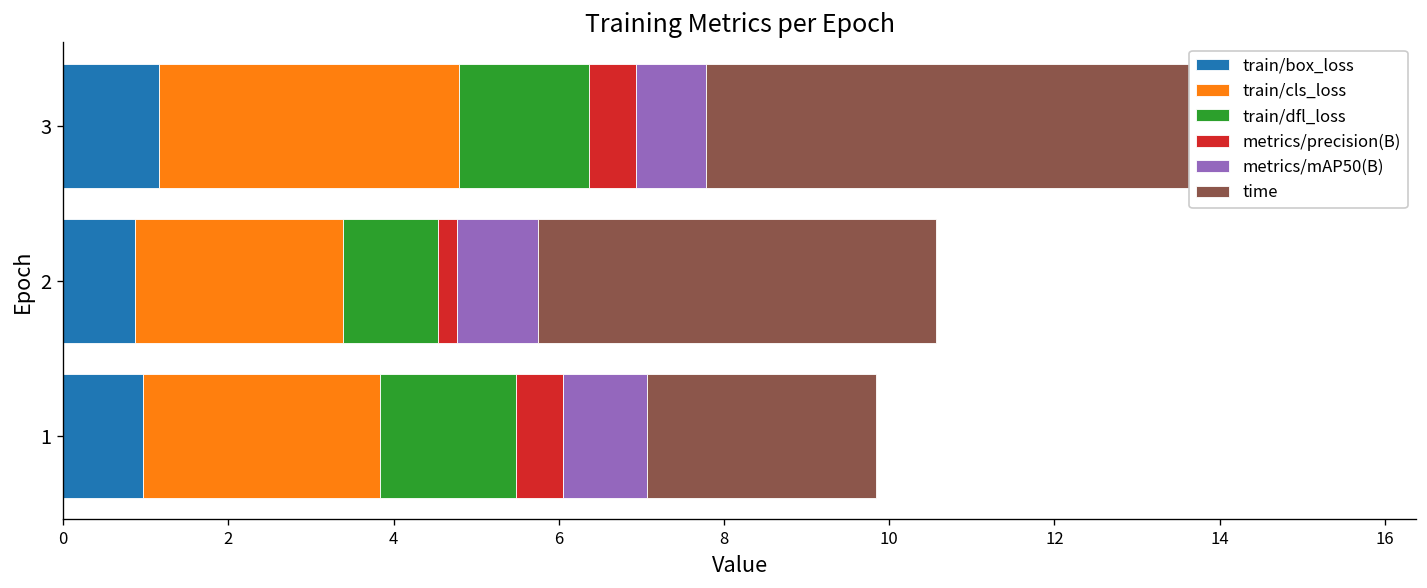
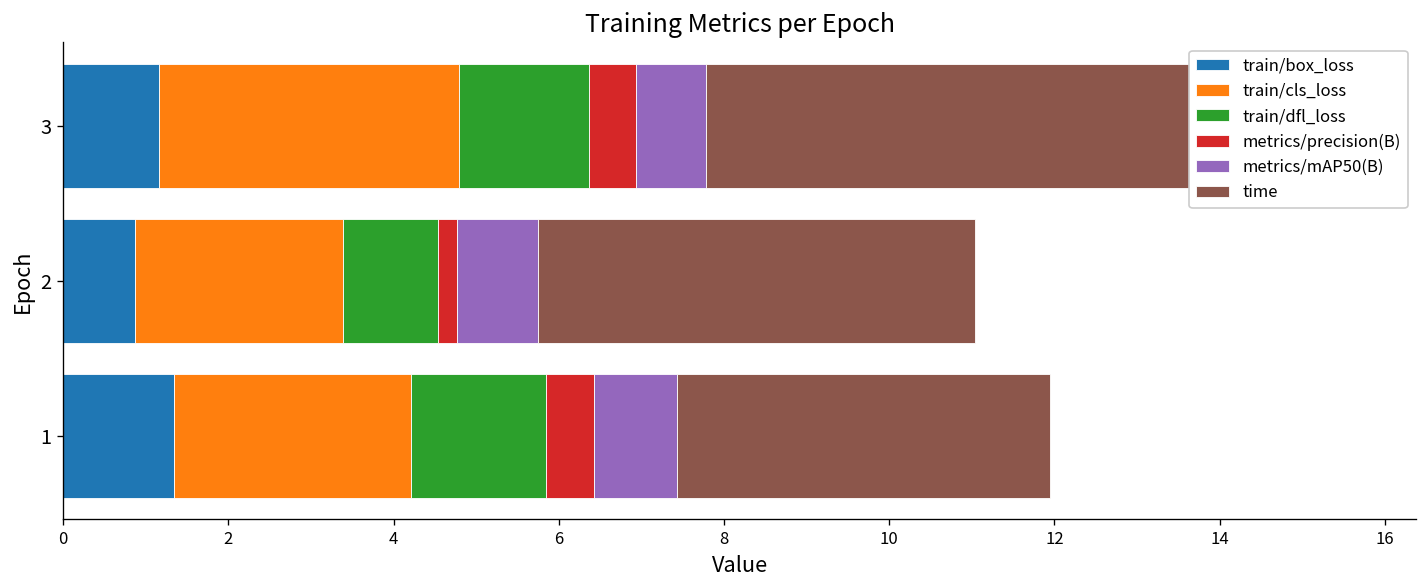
time, 2: 4.8 -> 5.3
train/box_loss, 1: 1.0 -> 1.3
time, 1: 2.8 -> 4.5
